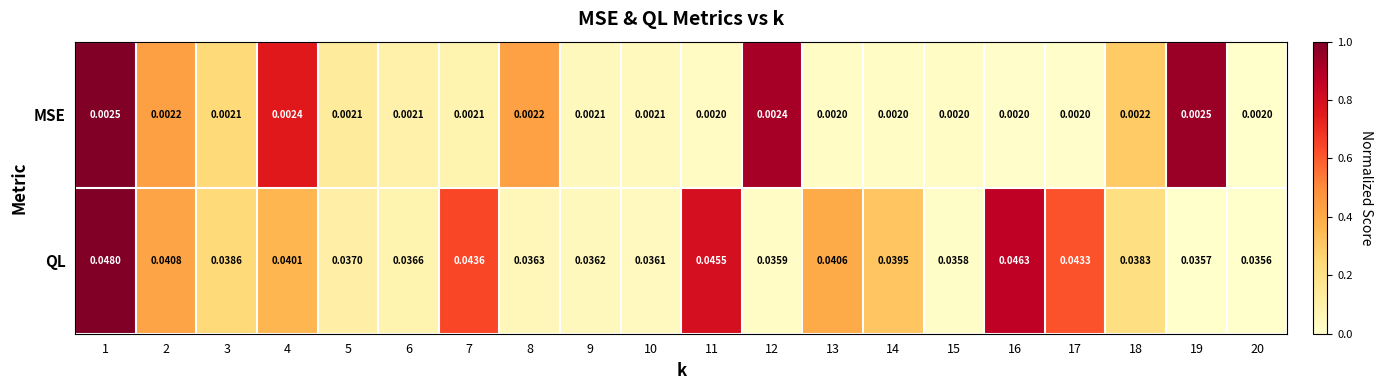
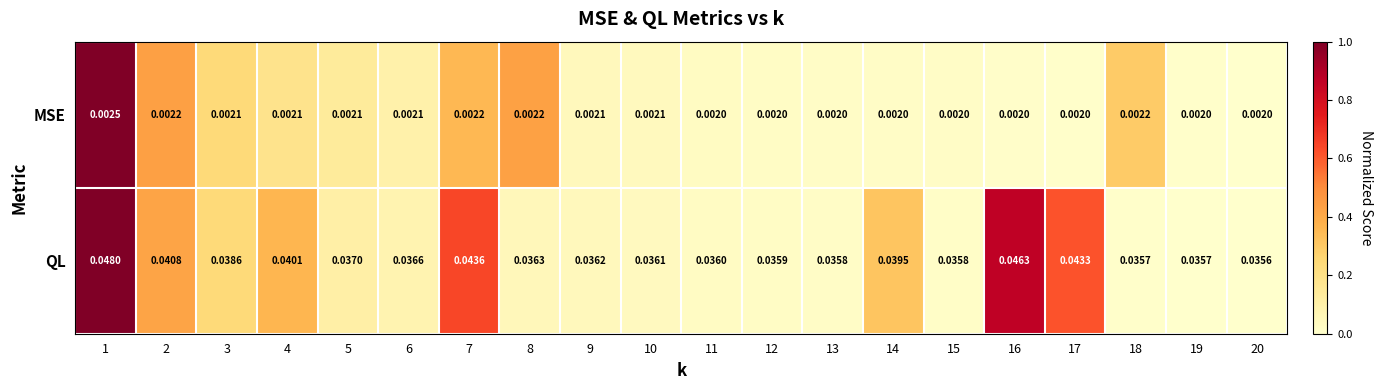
MSE, 4: 0.0024 -> 0.0021
MSE, 7: 0.0021 -> 0.0022
MSE, 12: 0.0024 -> 0.0020
MSE, 19: 0.0025 -> 0.0020
QL, 11: 0.0455 -> 0.0360
QL, 13: 0.0406 -> 0.0358
QL, 18: 0.0383 -> 0.0357
